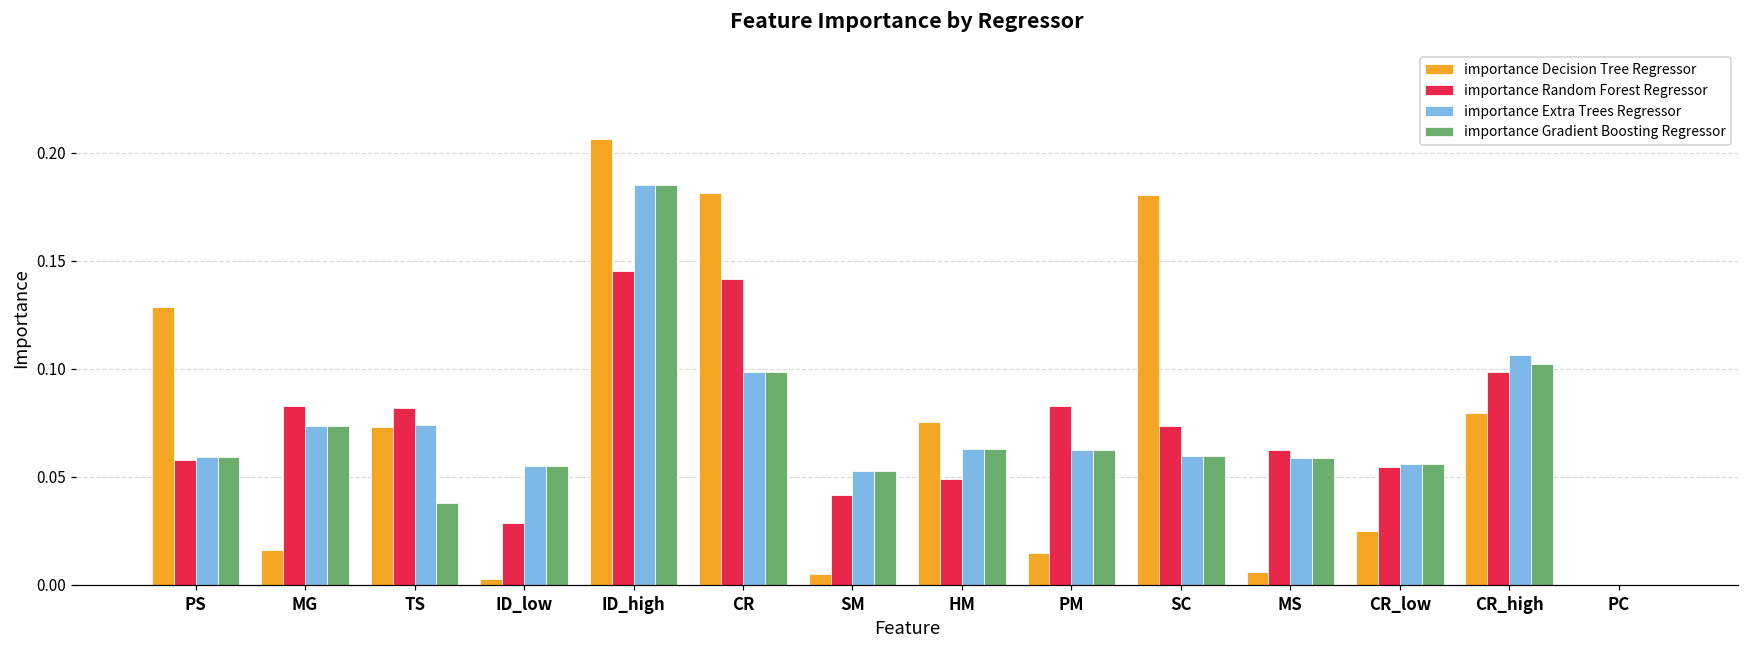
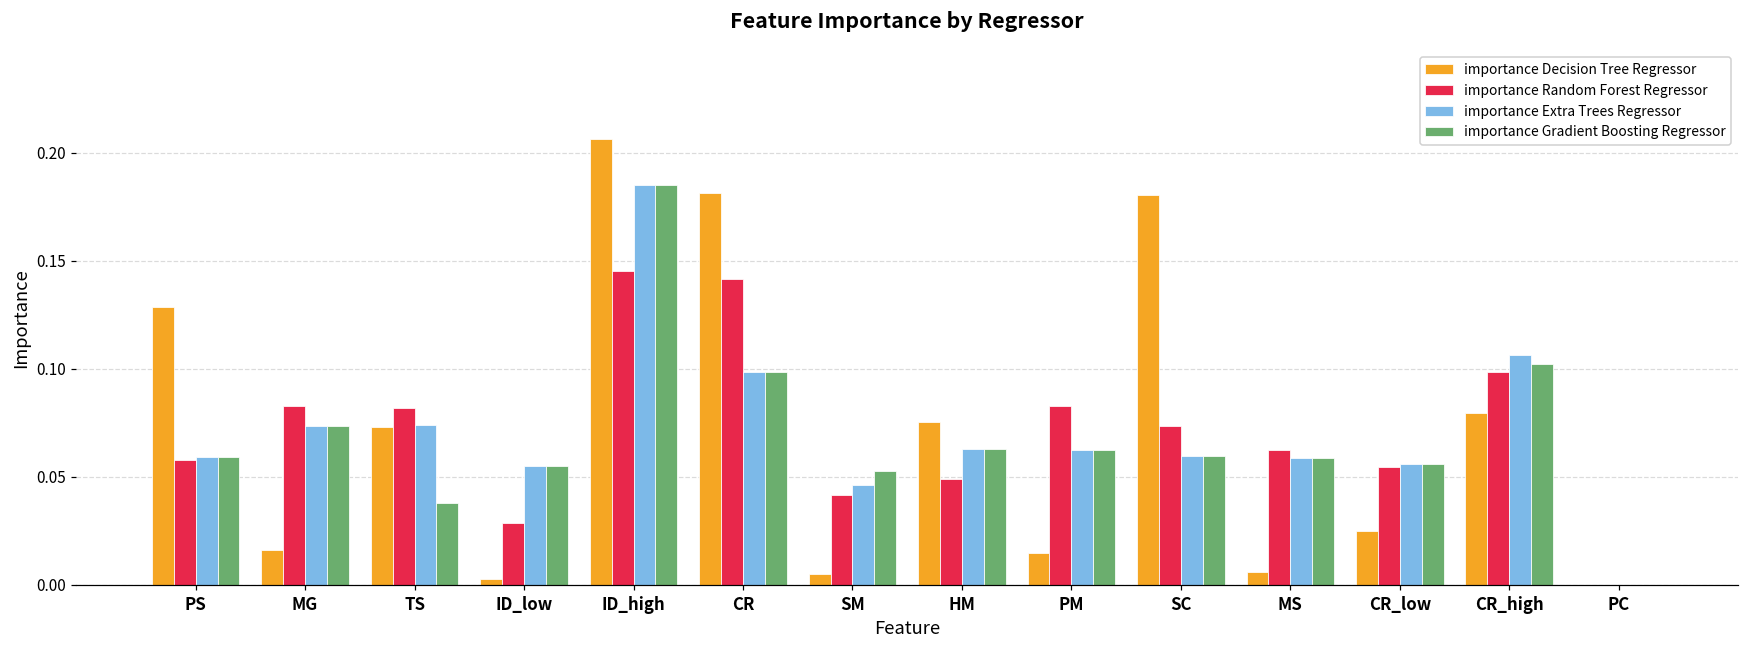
importance Extra Trees Regressor, SM: 0.053 -> 0.046
